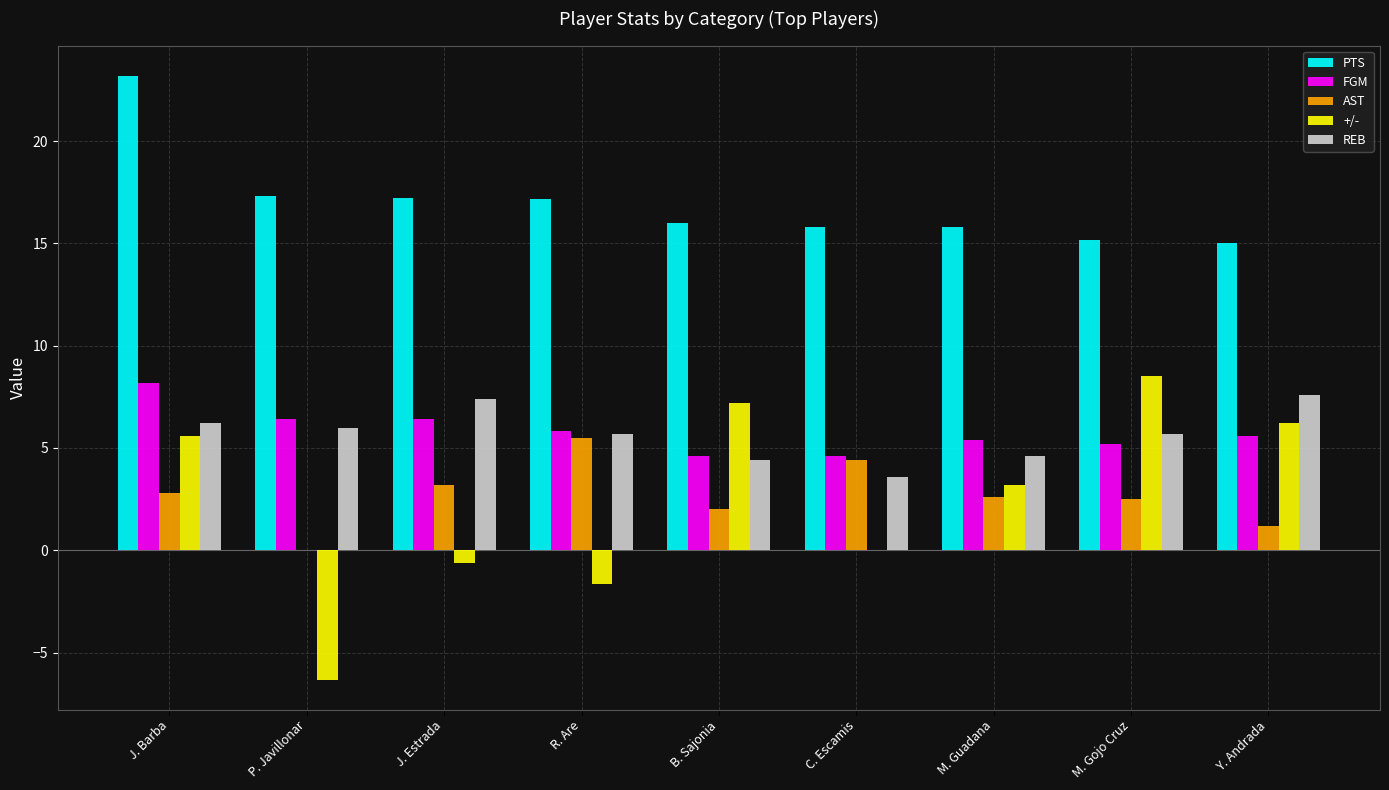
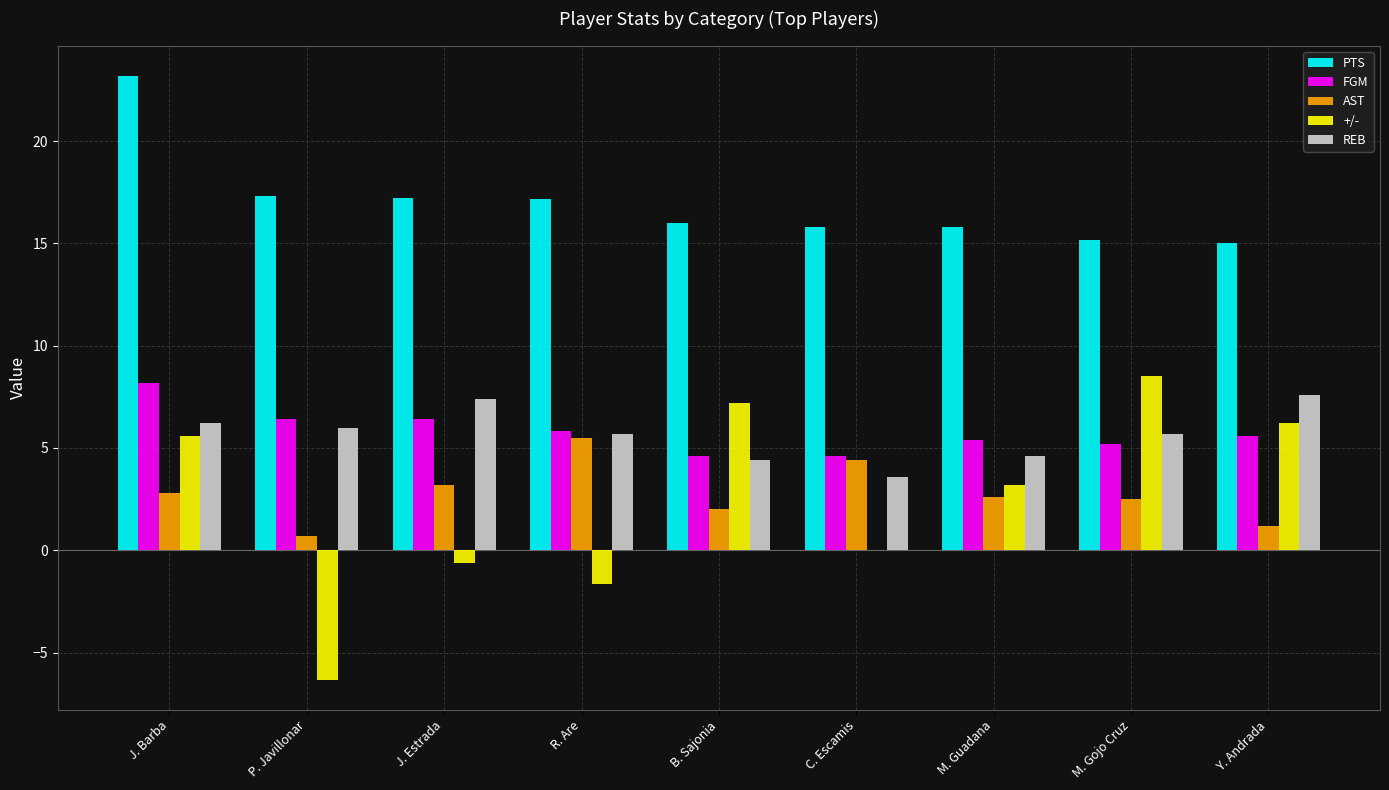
AST, P. Javillonar: 0.0 -> 0.7
